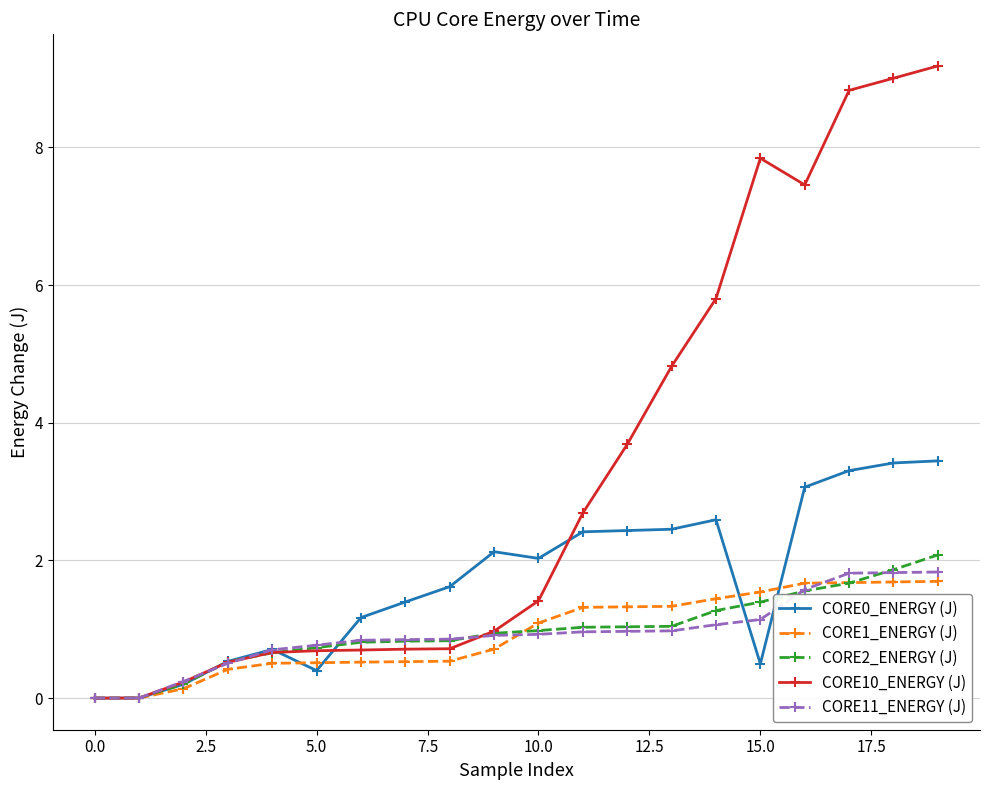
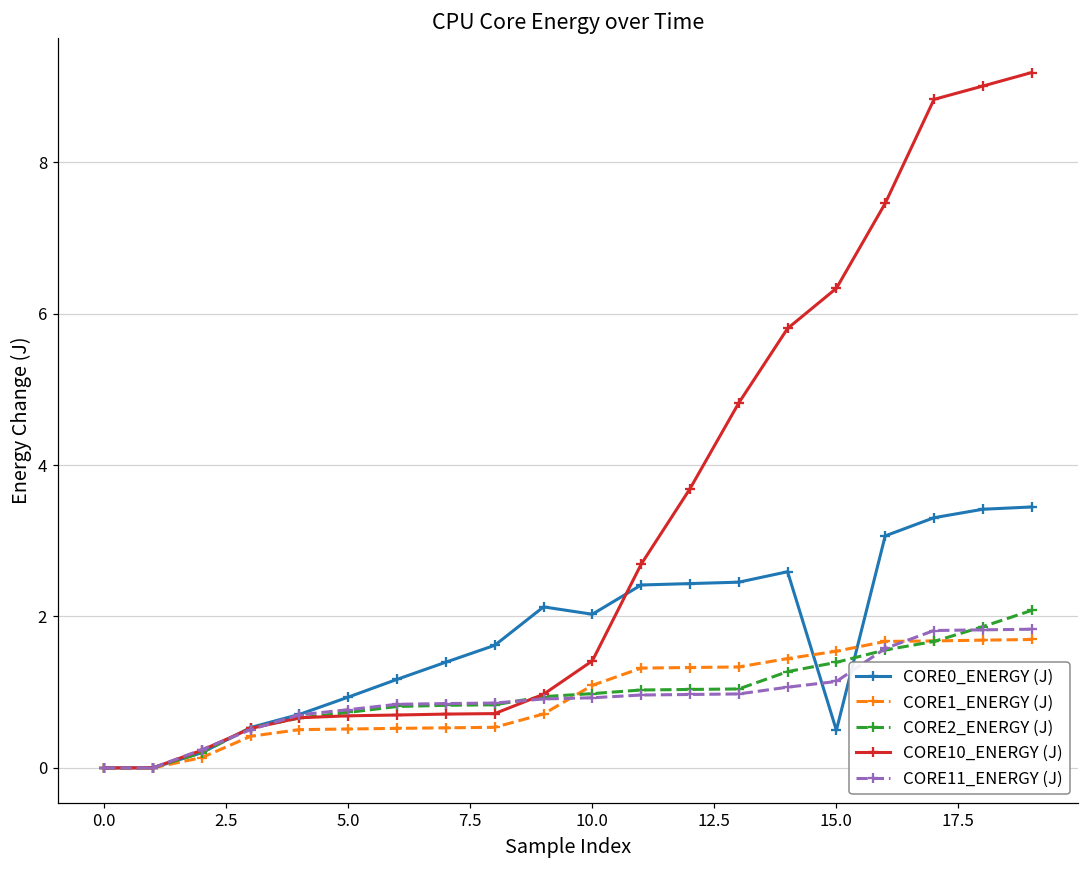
CORE0_ENERGY (J), 5.0: 0.4 -> 0.9
CORE10_ENERGY (J), 15.0: 7.8 -> 6.3
